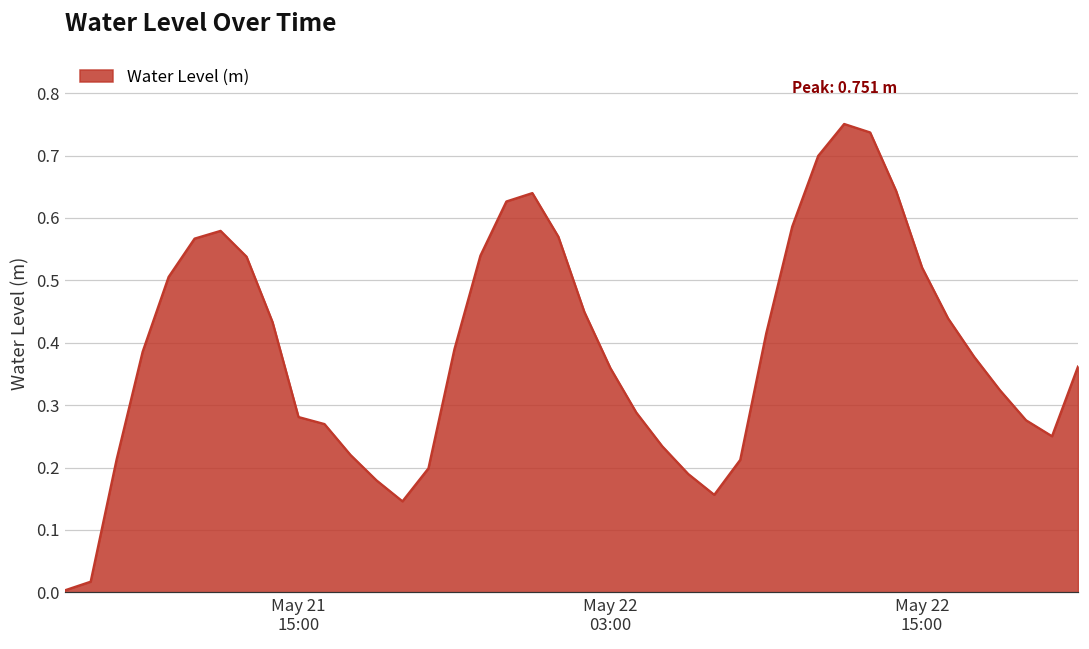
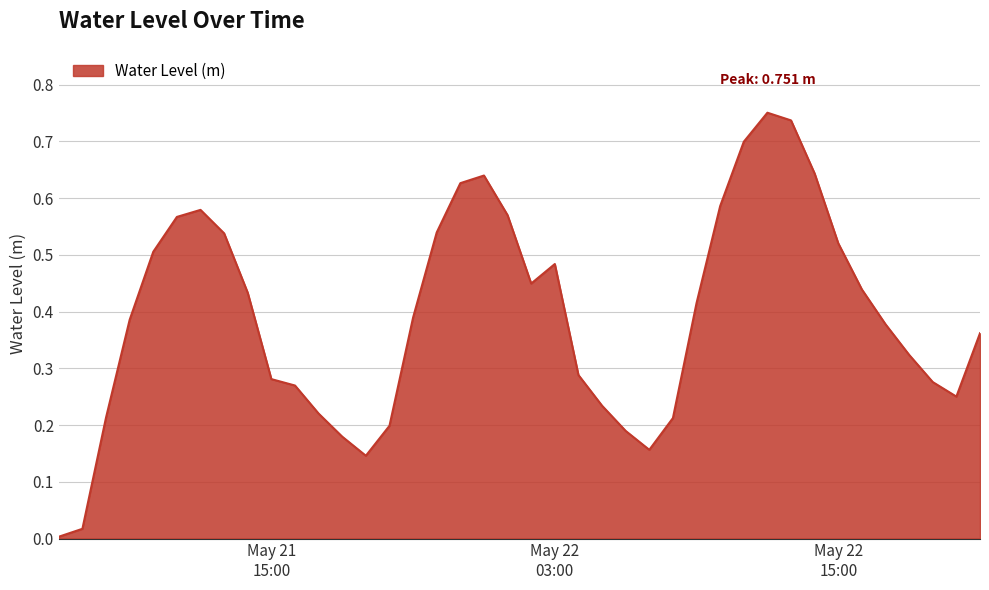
May 22 03:00: 0.36 -> 0.48
